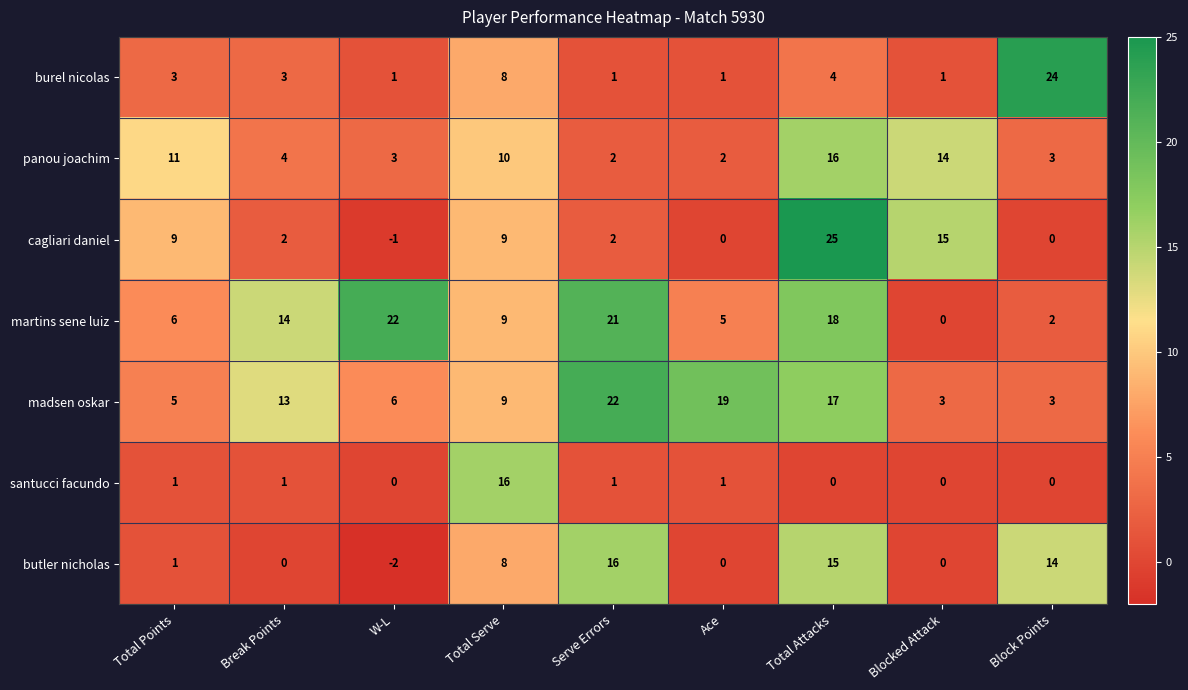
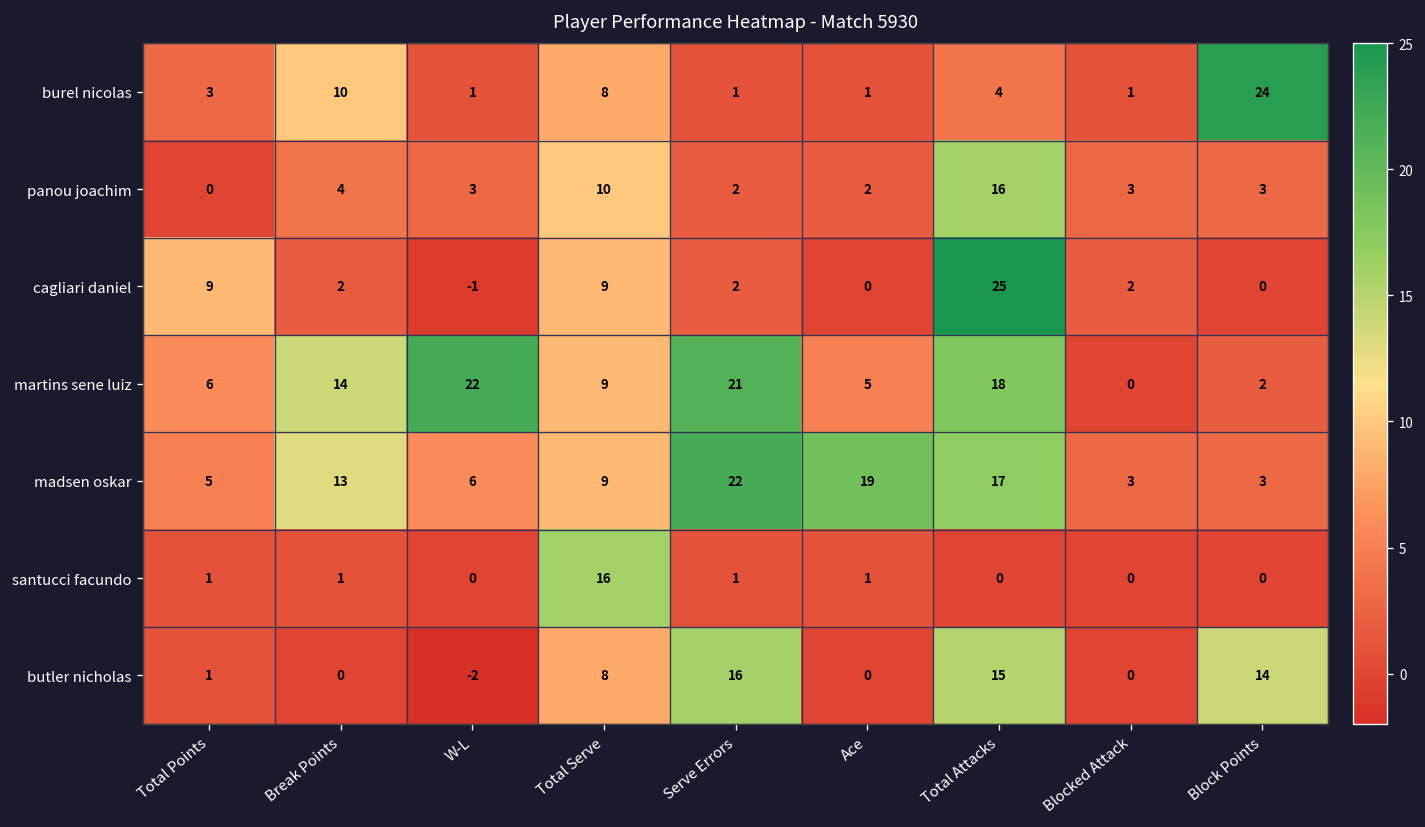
burel nicolas, Break Points: 3 -> 10
panou joachim, Total Points: 11 -> 0
panou joachim, Blocked Attack: 14 -> 3
cagliari daniel, Blocked Attack: 15 -> 2
